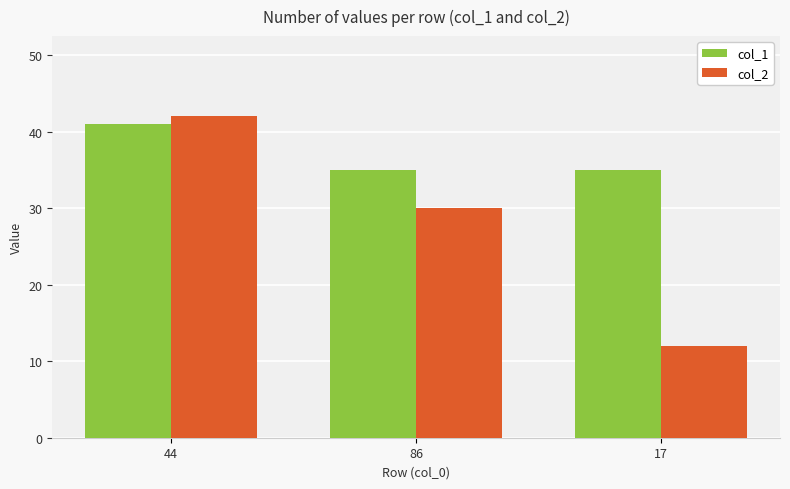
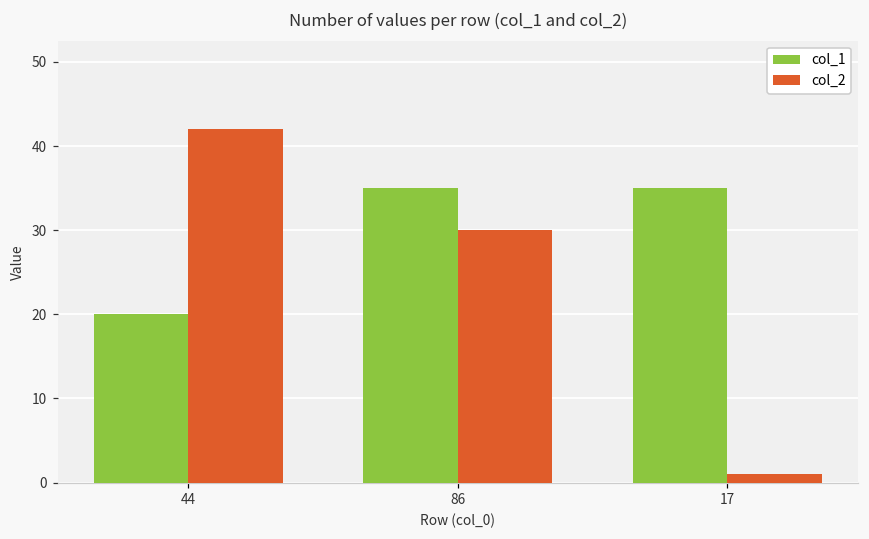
col_1, 44: 41 -> 20
col_2, 17: 12 -> 1
